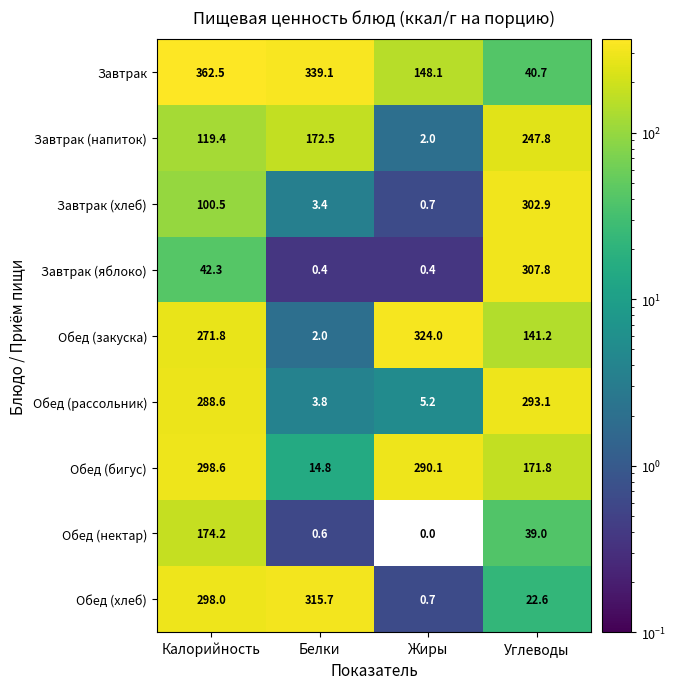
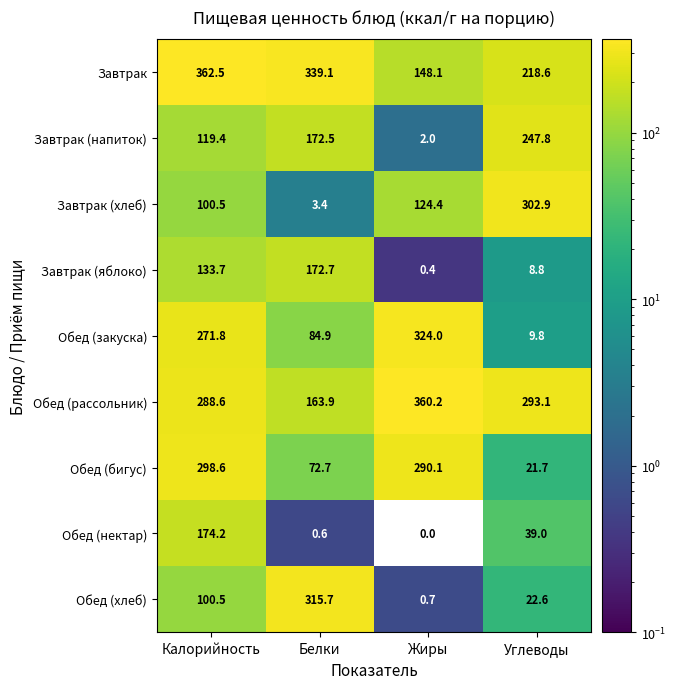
Завтрак, Углеводы: 40.7 -> 218.6
Завтрак (хлеб), Жиры: 0.7 -> 124.4
Завтрак (яблоко), Калорийность: 42.3 -> 133.7
Завтрак (яблоко), Белки: 0.4 -> 172.7
Завтрак (яблоко), Углеводы: 307.8 -> 8.8
Обед (закуска), Белки: 2.0 -> 84.9
Обед (закуска), Углеводы: 141.2 -> 9.8
Обед (рассольник), Белки: 3.8 -> 163.9
Обед (рассольник), Жиры: 5.2 -> 360.2
Обед (бигус), Белки: 14.8 -> 72.7
Обед (бигус), Углеводы: 171.8 -> 21.7
Обед (хлеб), Калорийность: 298.0 -> 100.5
